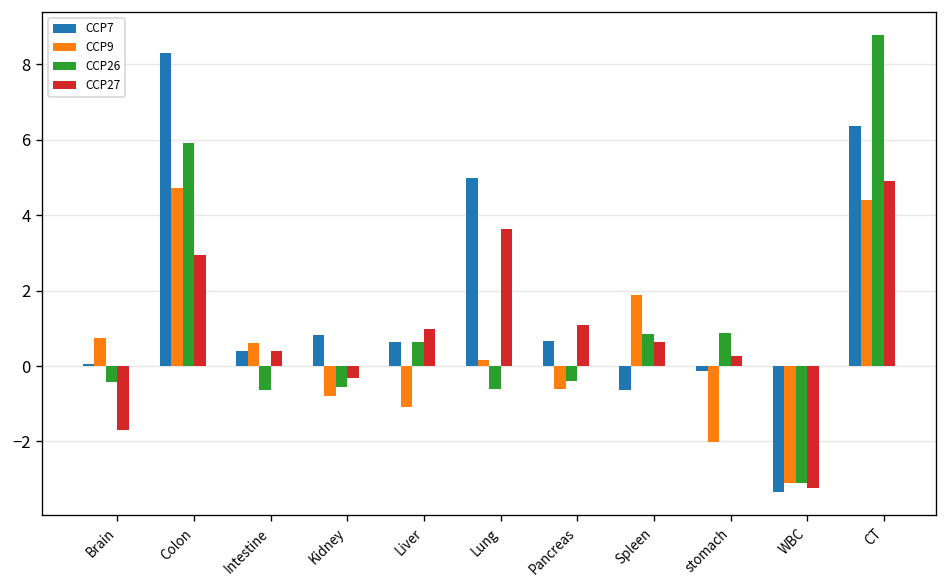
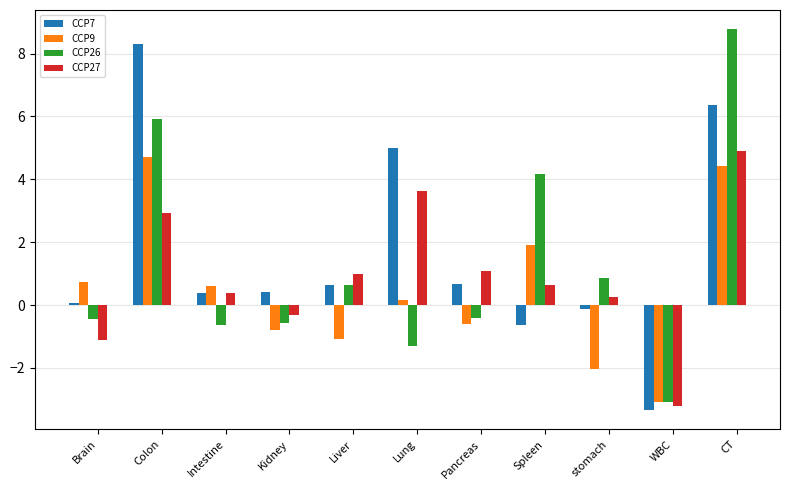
CCP27, Brain: -1.7 -> -1.1
CCP7, Kidney: 0.8 -> 0.4
CCP26, Lung: -0.6 -> -1.3
CCP26, Spleen: 0.9 -> 4.2
